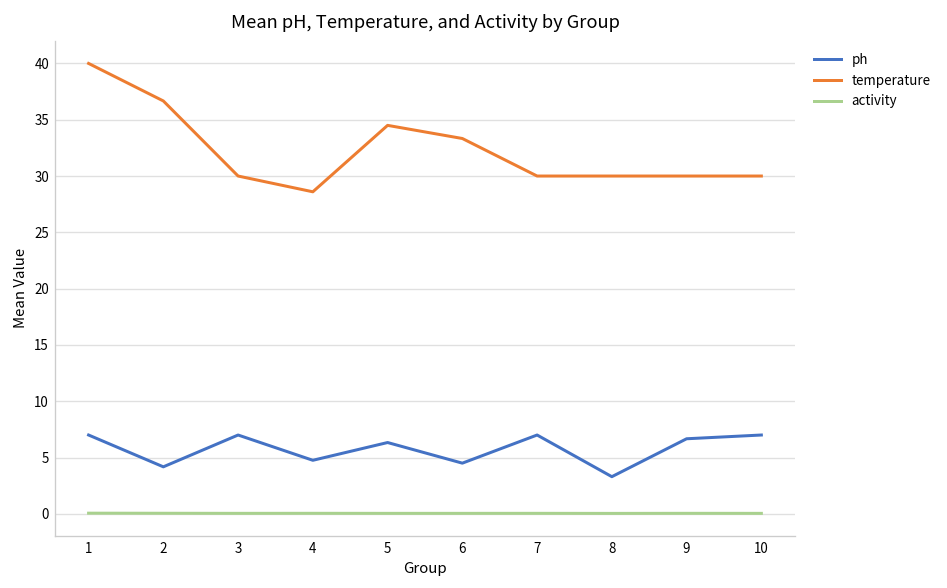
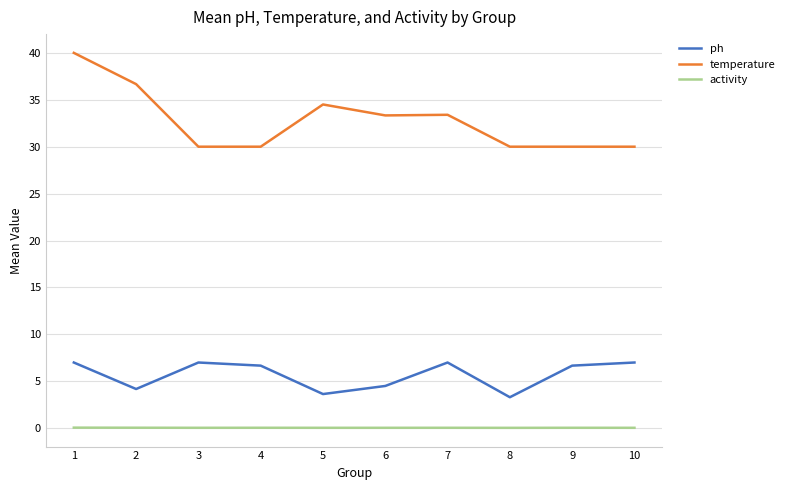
ph, 4: 5 -> 7
temperature, 4: 29 -> 30
ph, 5: 6 -> 4
temperature, 7: 30 -> 33
